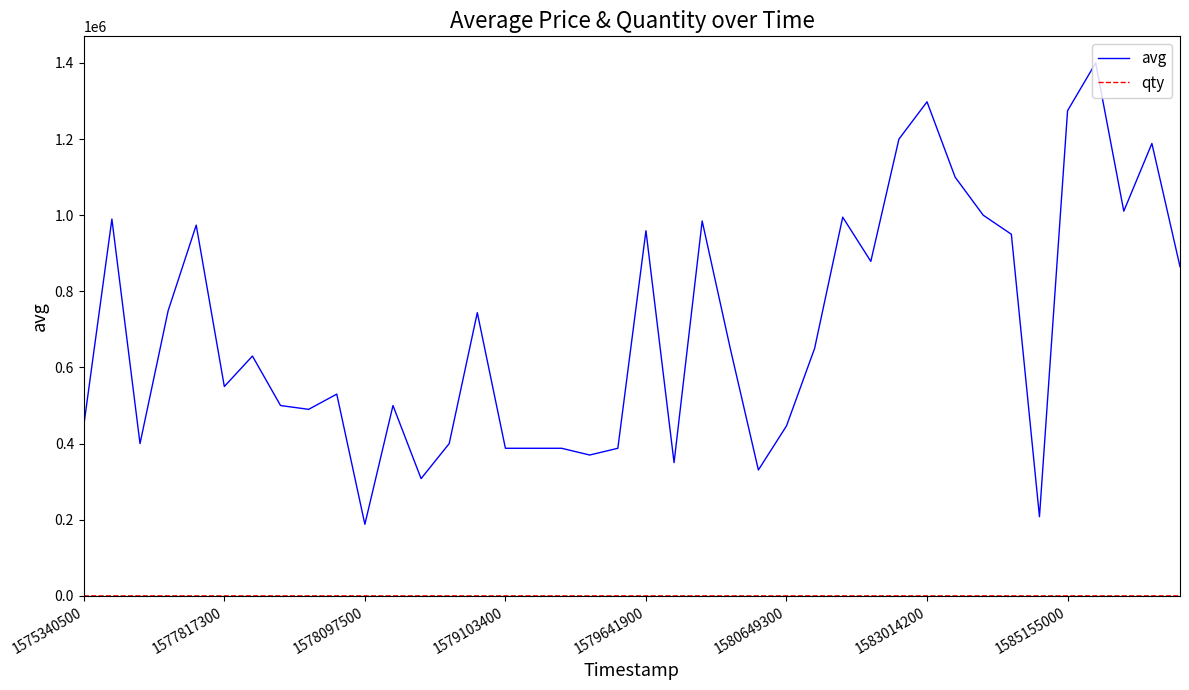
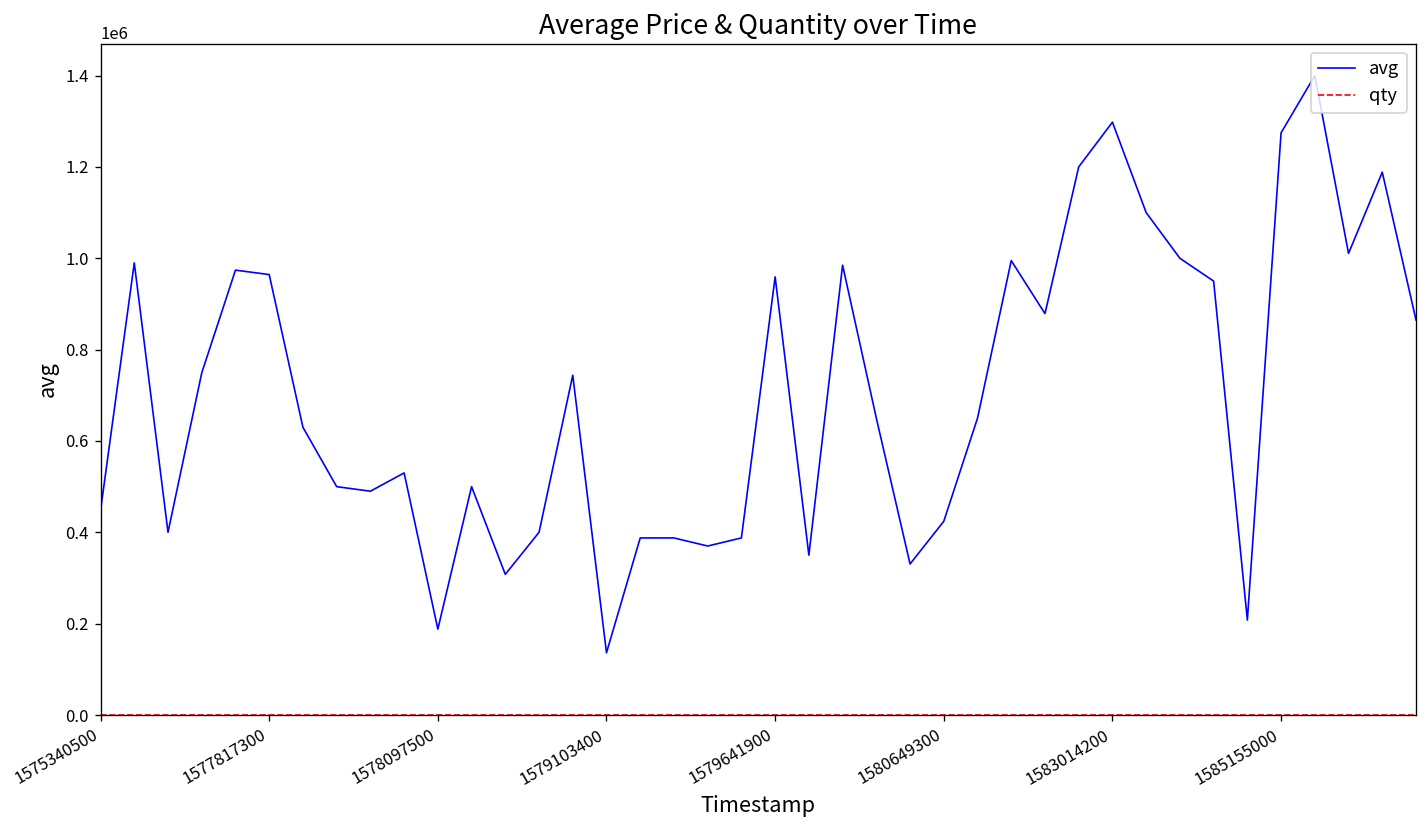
avg, 1577817300: 550000 -> 960000
avg, 1579103400: 390000 -> 140000
avg, 1580649300: 450000 -> 420000
